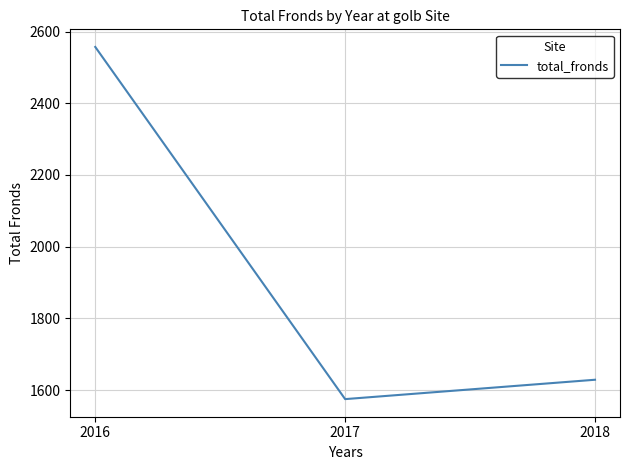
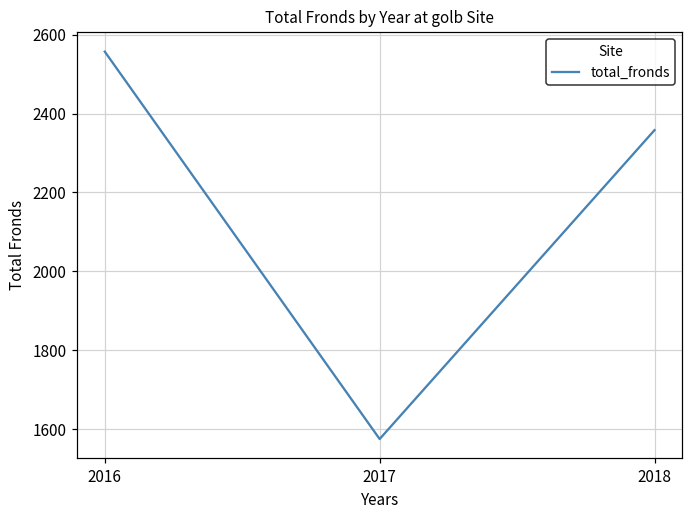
2018: 1630 -> 2360
